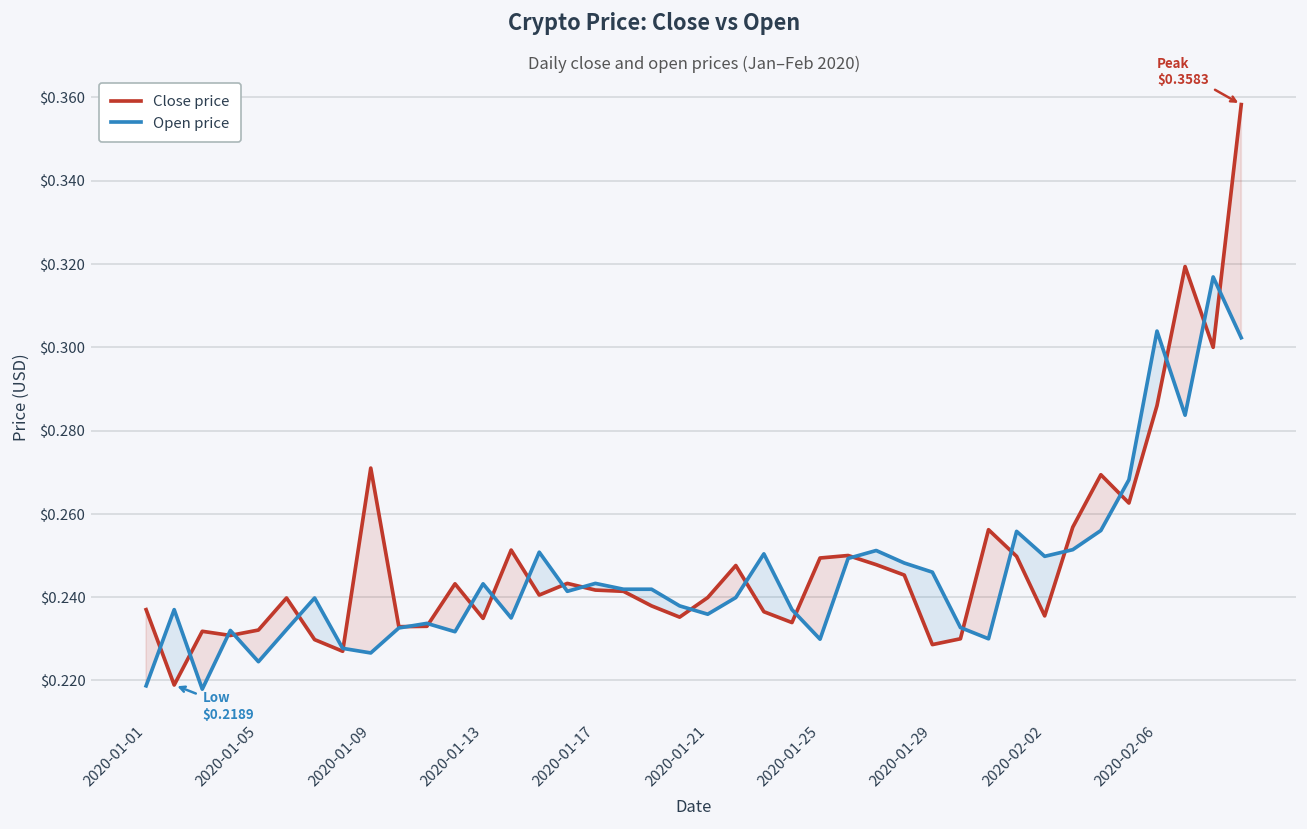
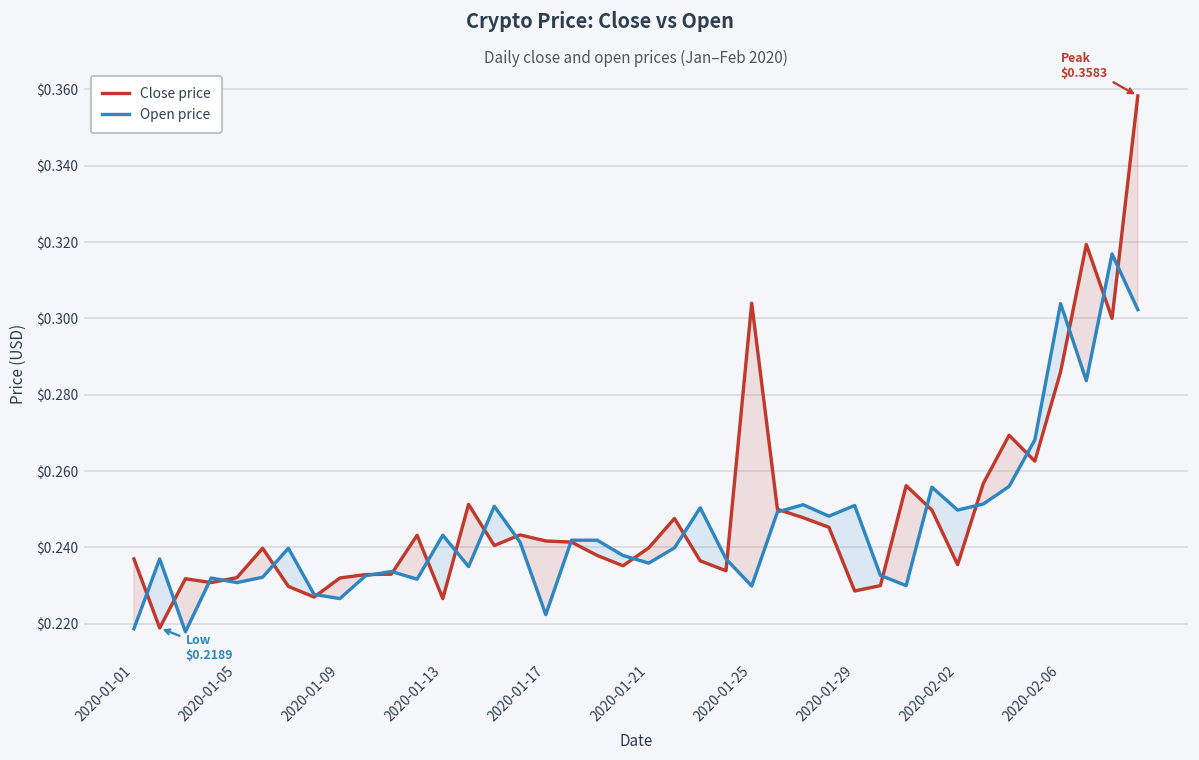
Open price, 2020-01-05: $0.225 -> $0.231
Close price, 2020-01-09: $0.271 -> $0.232
Close price, 2020-01-13: $0.235 -> $0.227
Open price, 2020-01-17: $0.243 -> $0.222
Close price, 2020-01-25: $0.249 -> $0.304
Open price, 2020-01-29: $0.246 -> $0.251
